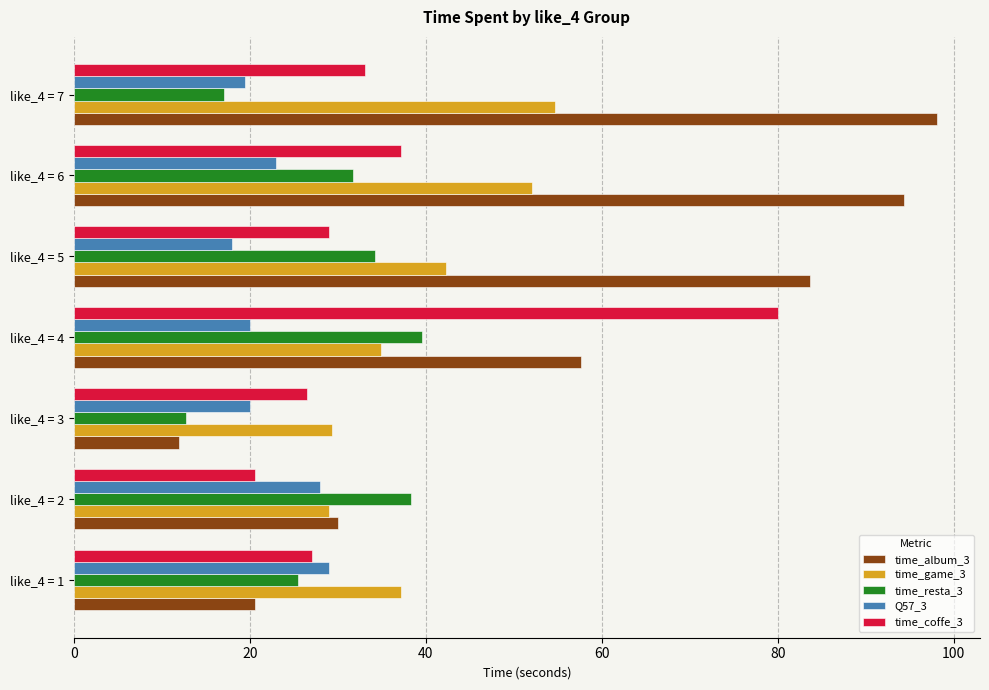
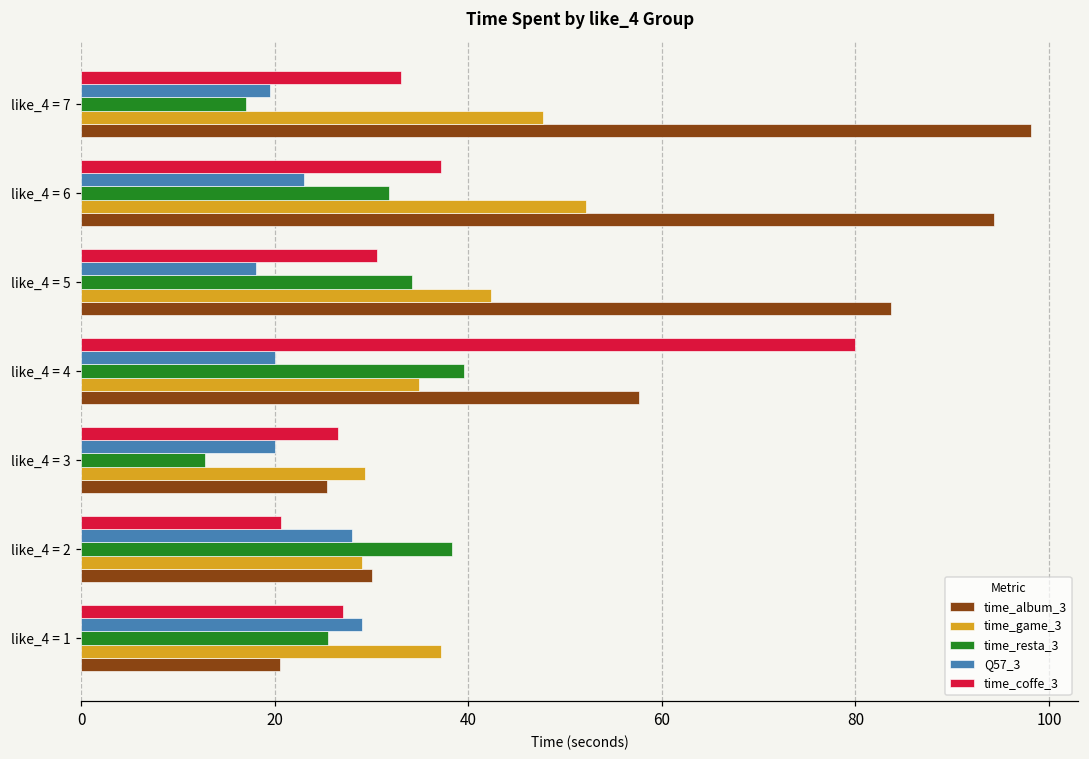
time_game_3, like_4 = 7: 55 -> 48
time_coffe_3, like_4 = 5: 29 -> 31
time_album_3, like_4 = 3: 12 -> 25
